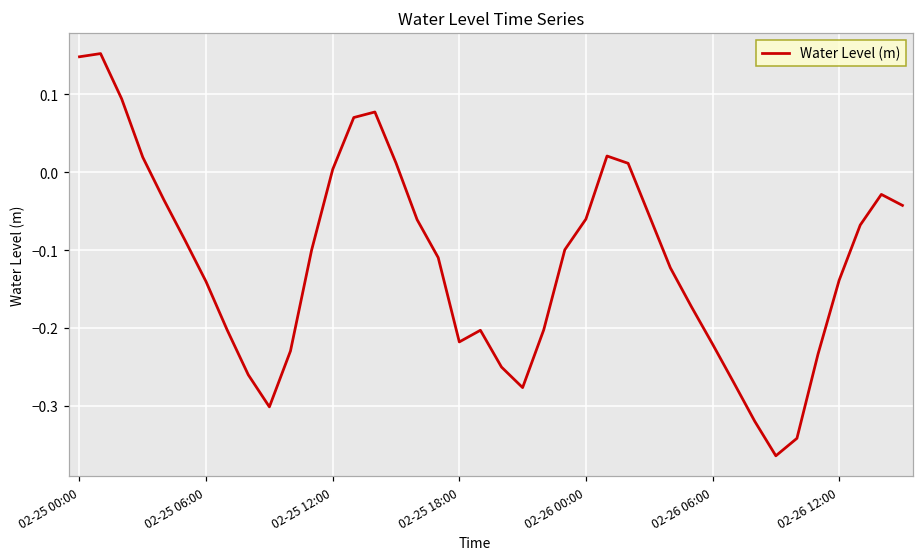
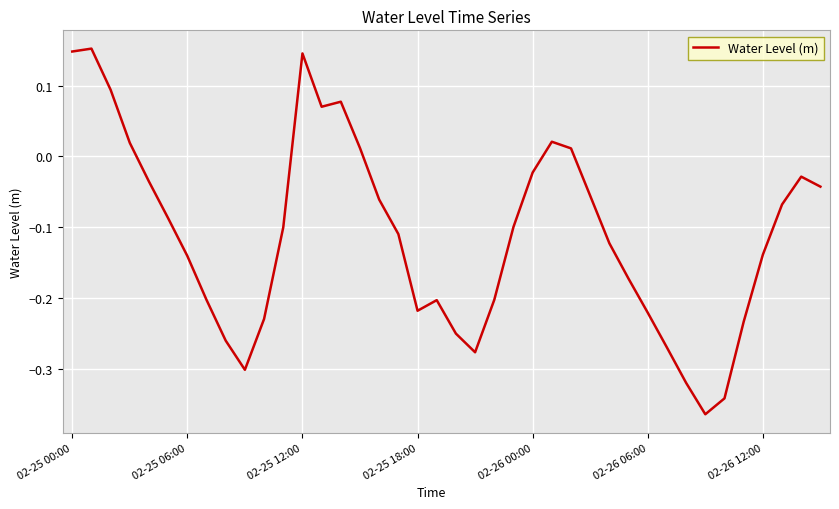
02-25 12:00: 0.00 -> 0.15
02-26 00:00: -0.06 -> -0.02
